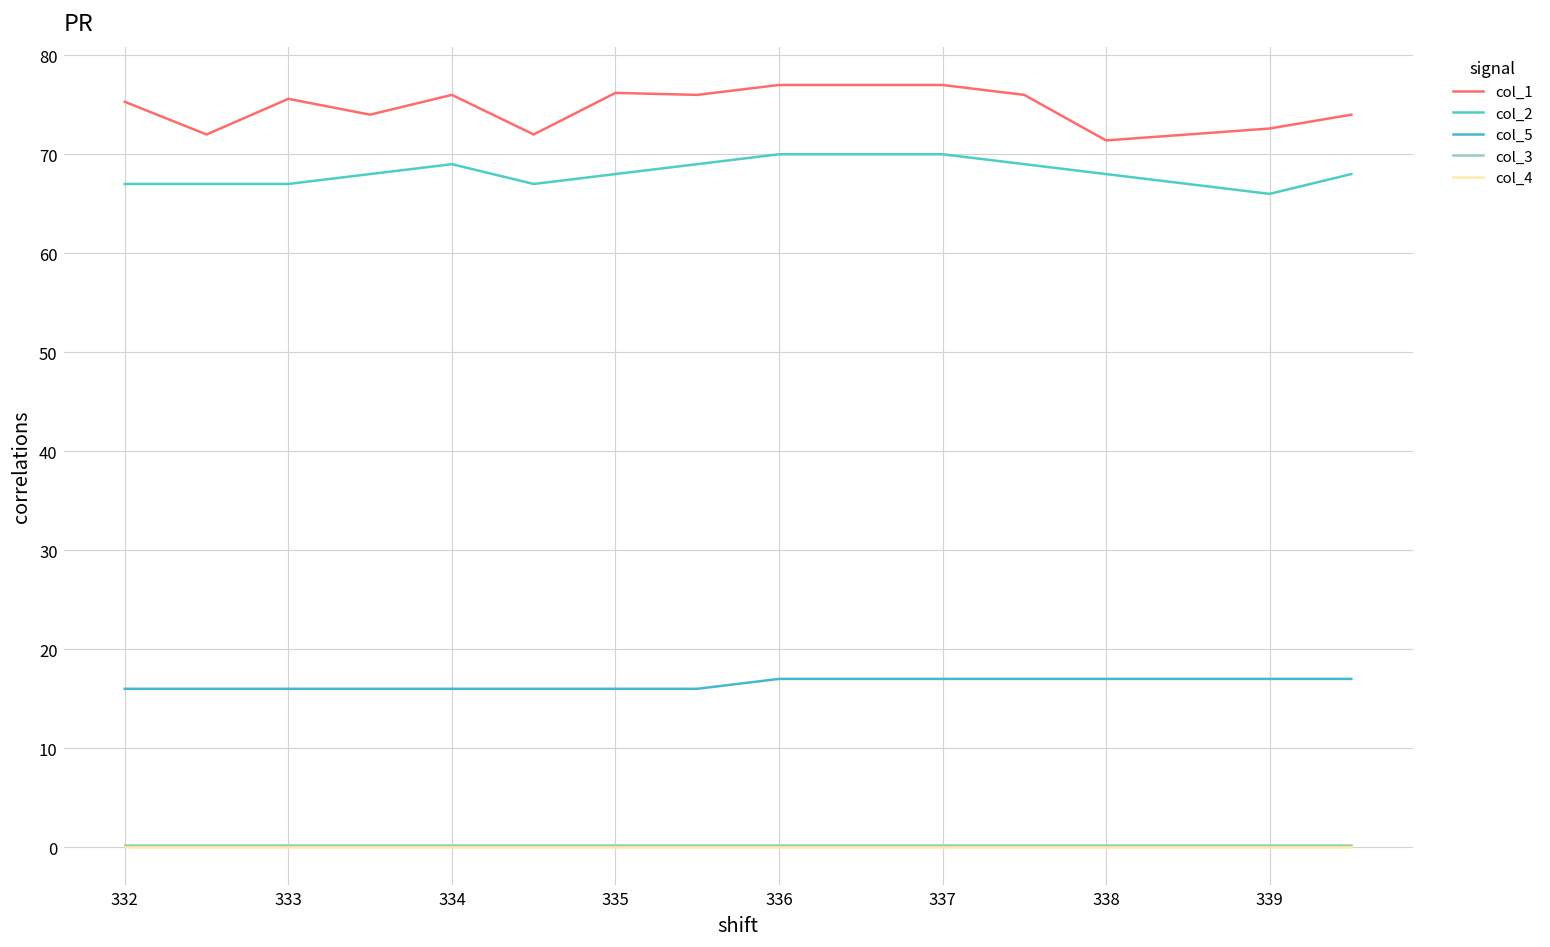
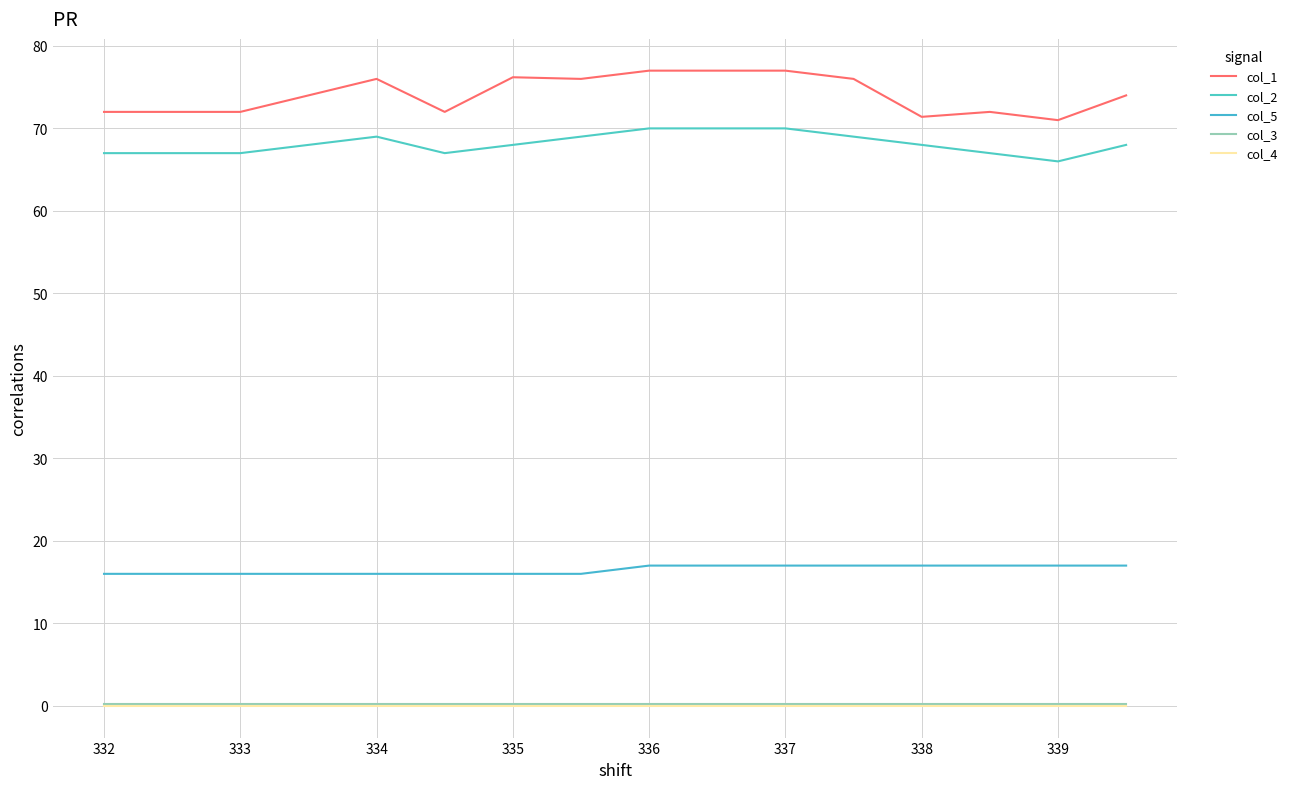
col_1, 332: 75 -> 72
col_1, 333: 76 -> 72
col_1, 339: 73 -> 71
